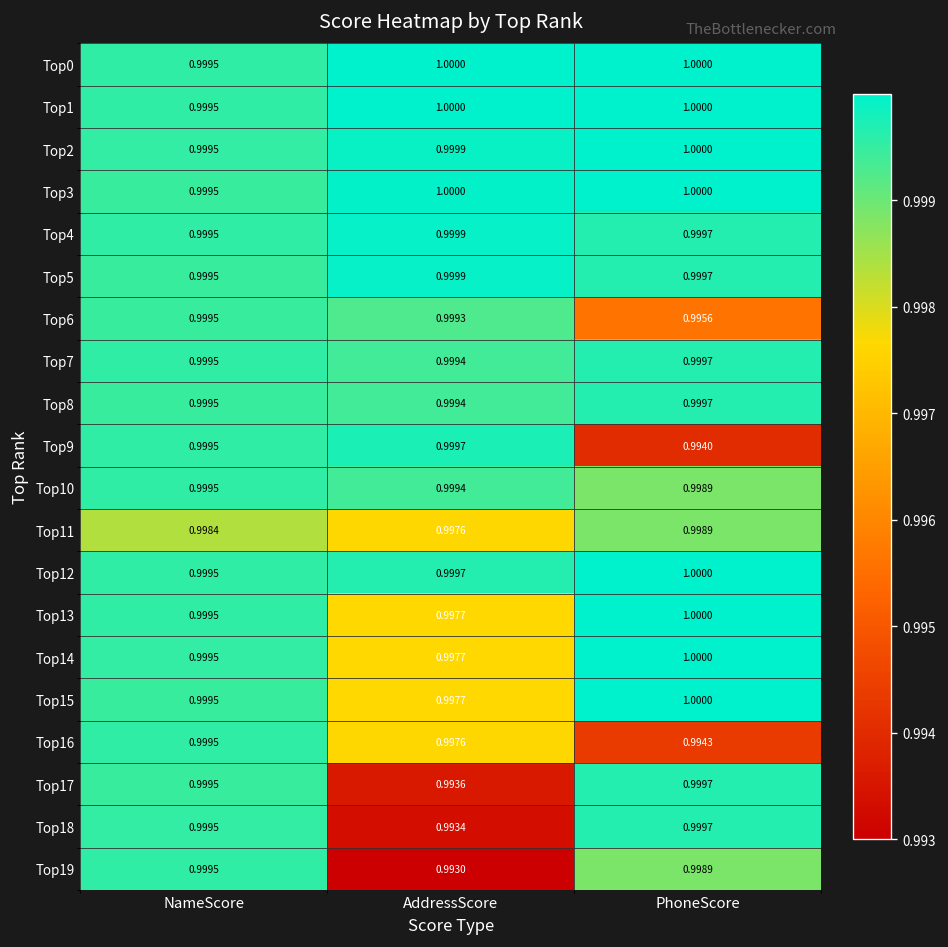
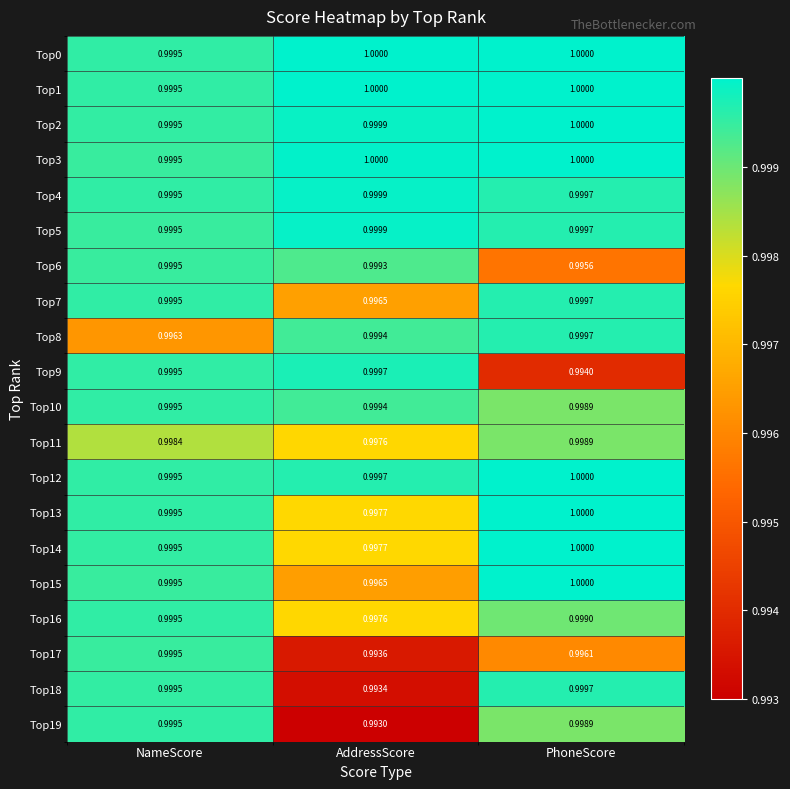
Top7, AddressScore: 0.9994 -> 0.9965
Top8, NameScore: 0.9995 -> 0.9963
Top15, AddressScore: 0.9977 -> 0.9965
Top16, PhoneScore: 0.9943 -> 0.9990
Top17, PhoneScore: 0.9997 -> 0.9961
